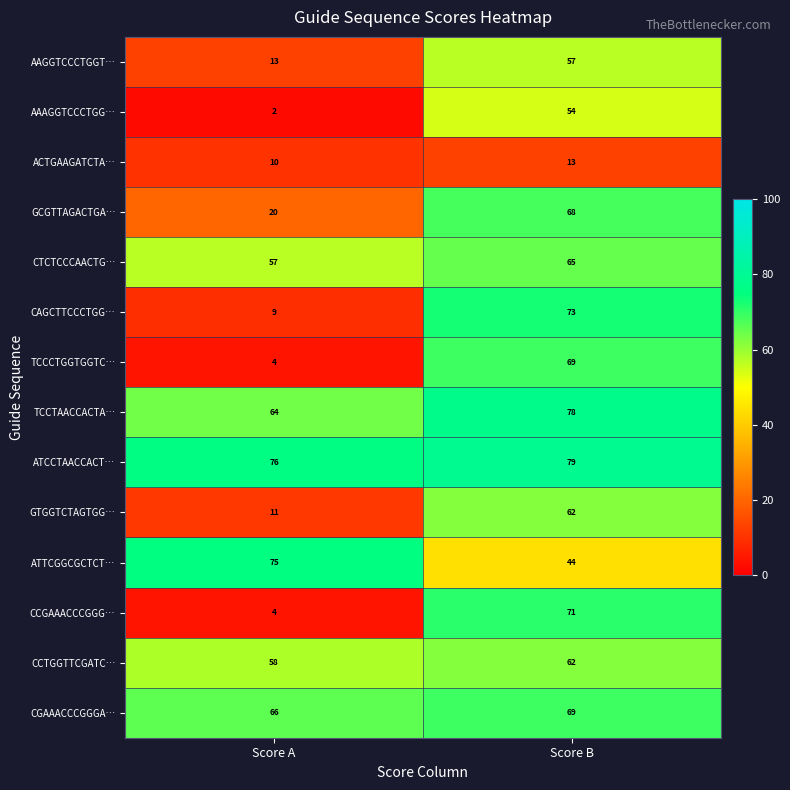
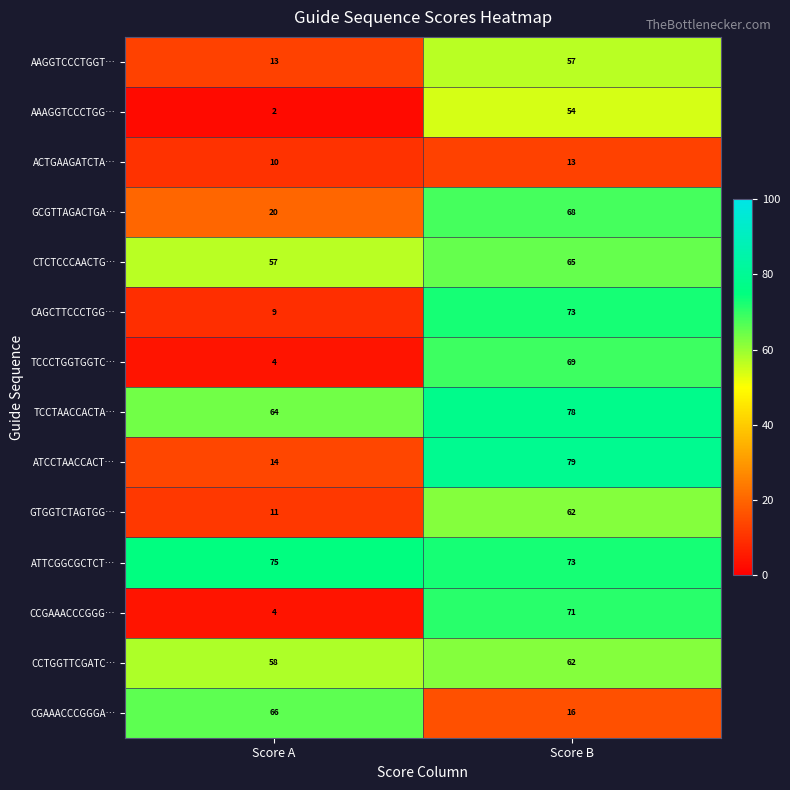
ATCCTAACCACT…, Score A: 76 -> 14
ATTCGGCGCTCT…, Score B: 44 -> 73
CGAAACCCGGGA…, Score B: 69 -> 16
